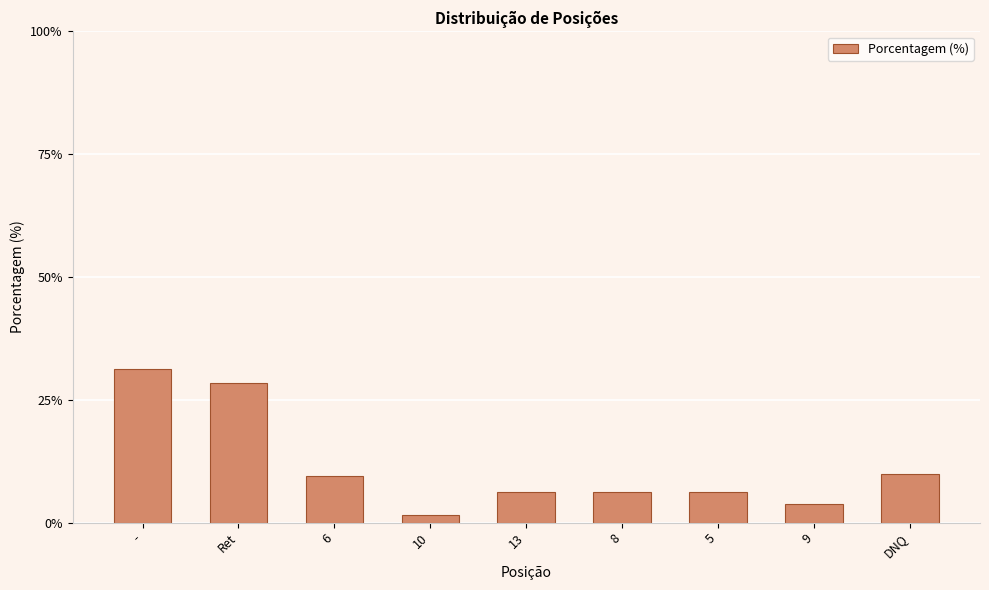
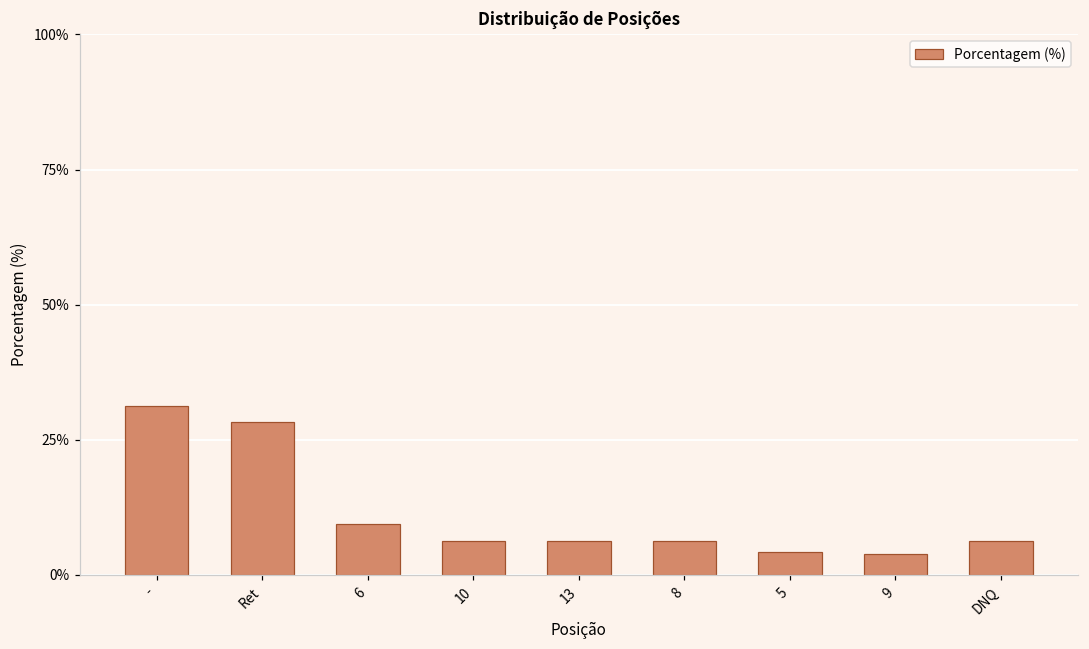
10: 2% -> 6%
5: 6% -> 4%
DNQ: 10% -> 6%
